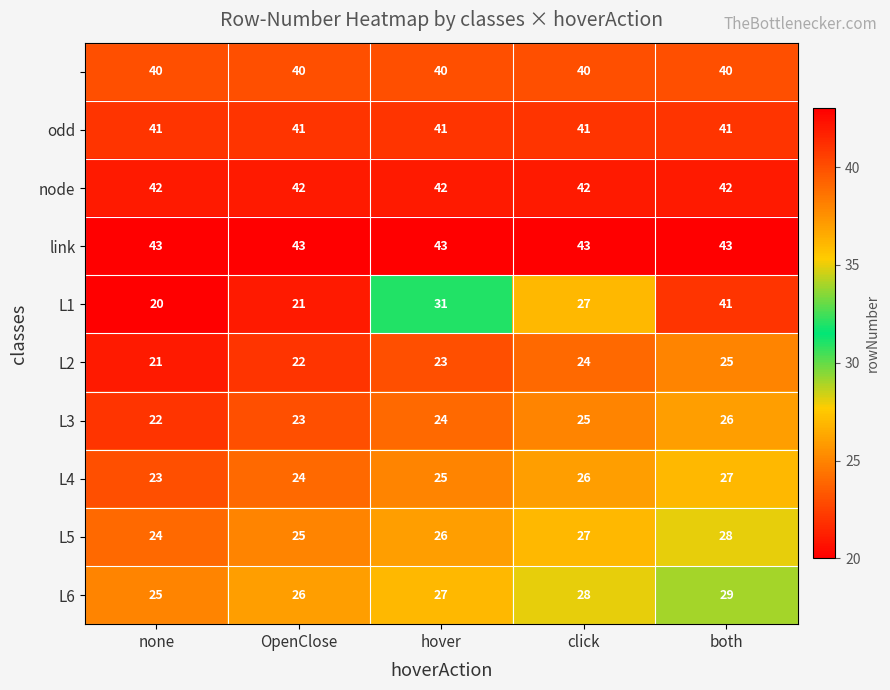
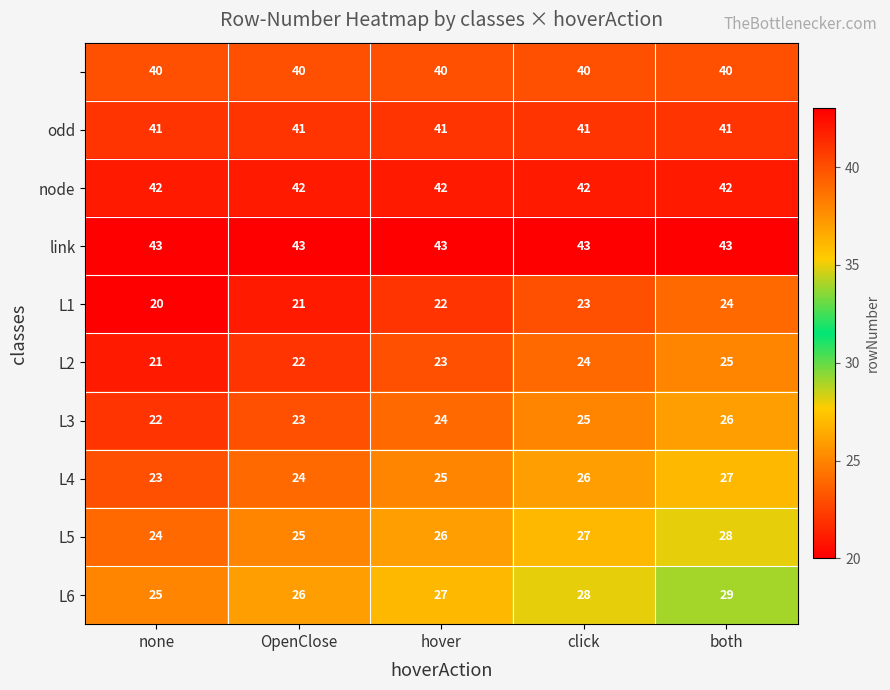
L1, hover: 31 -> 22
L1, click: 27 -> 23
L1, both: 41 -> 24
